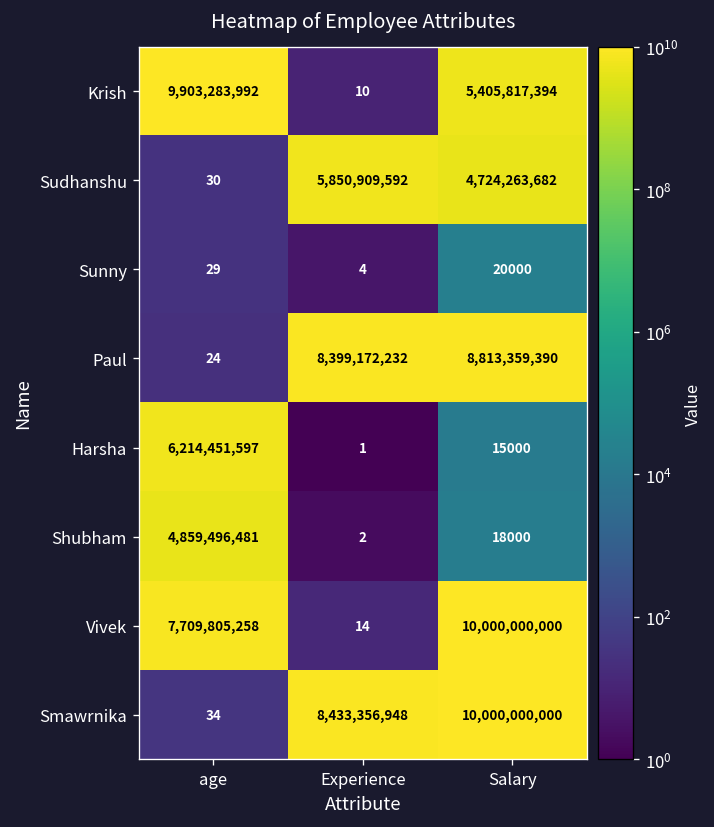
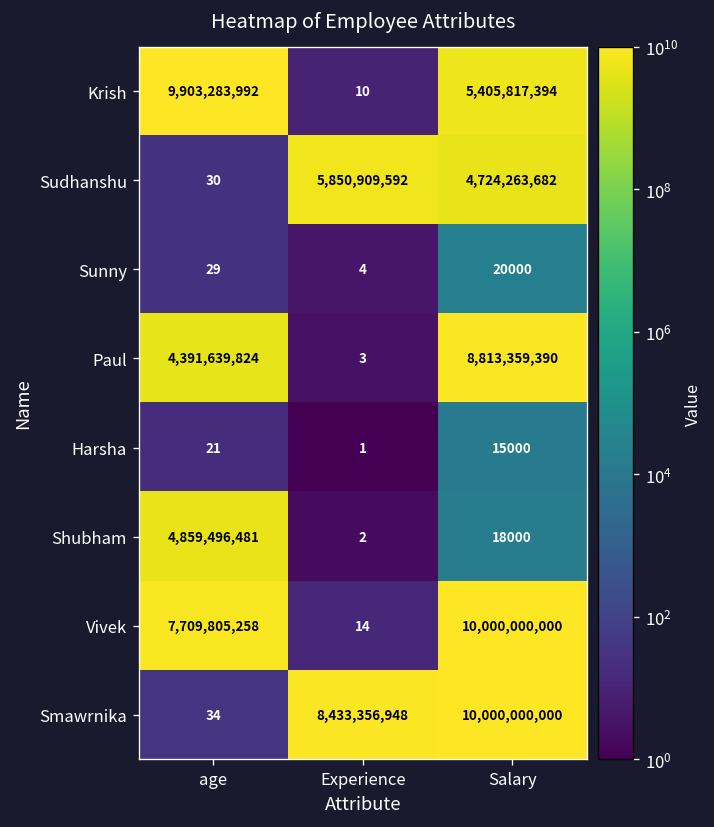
Paul, age: 24 -> 4,391,639,824
Paul, Experience: 8,399,172,232 -> 3
Harsha, age: 6,214,451,597 -> 21
